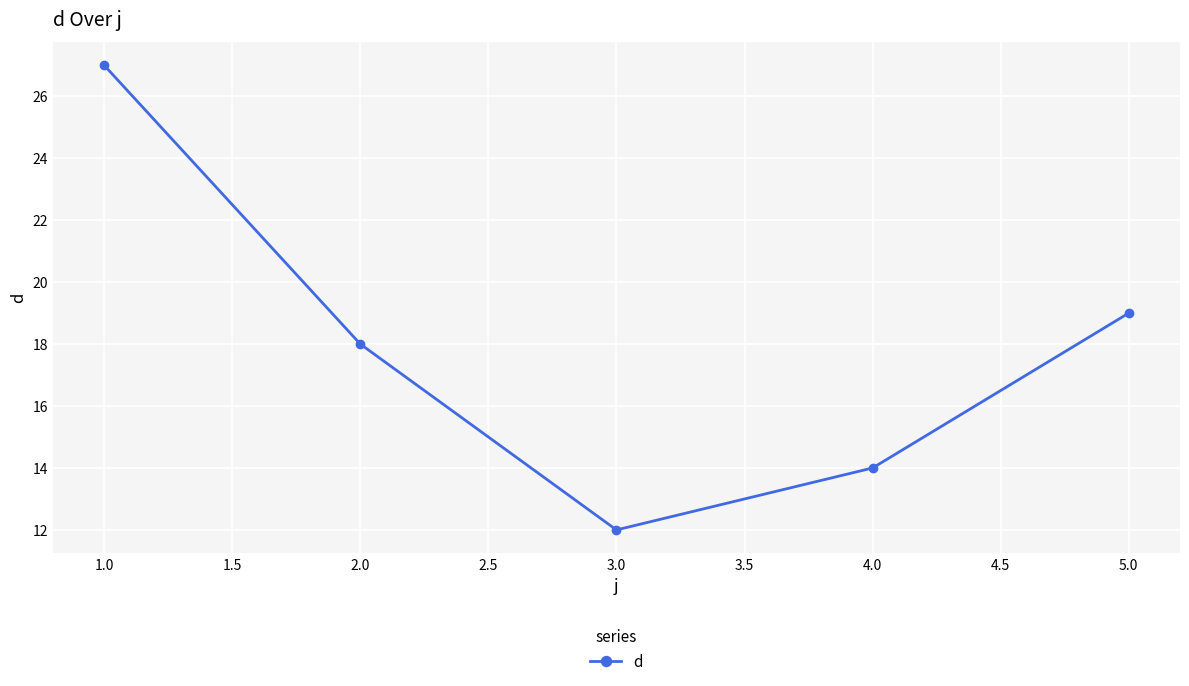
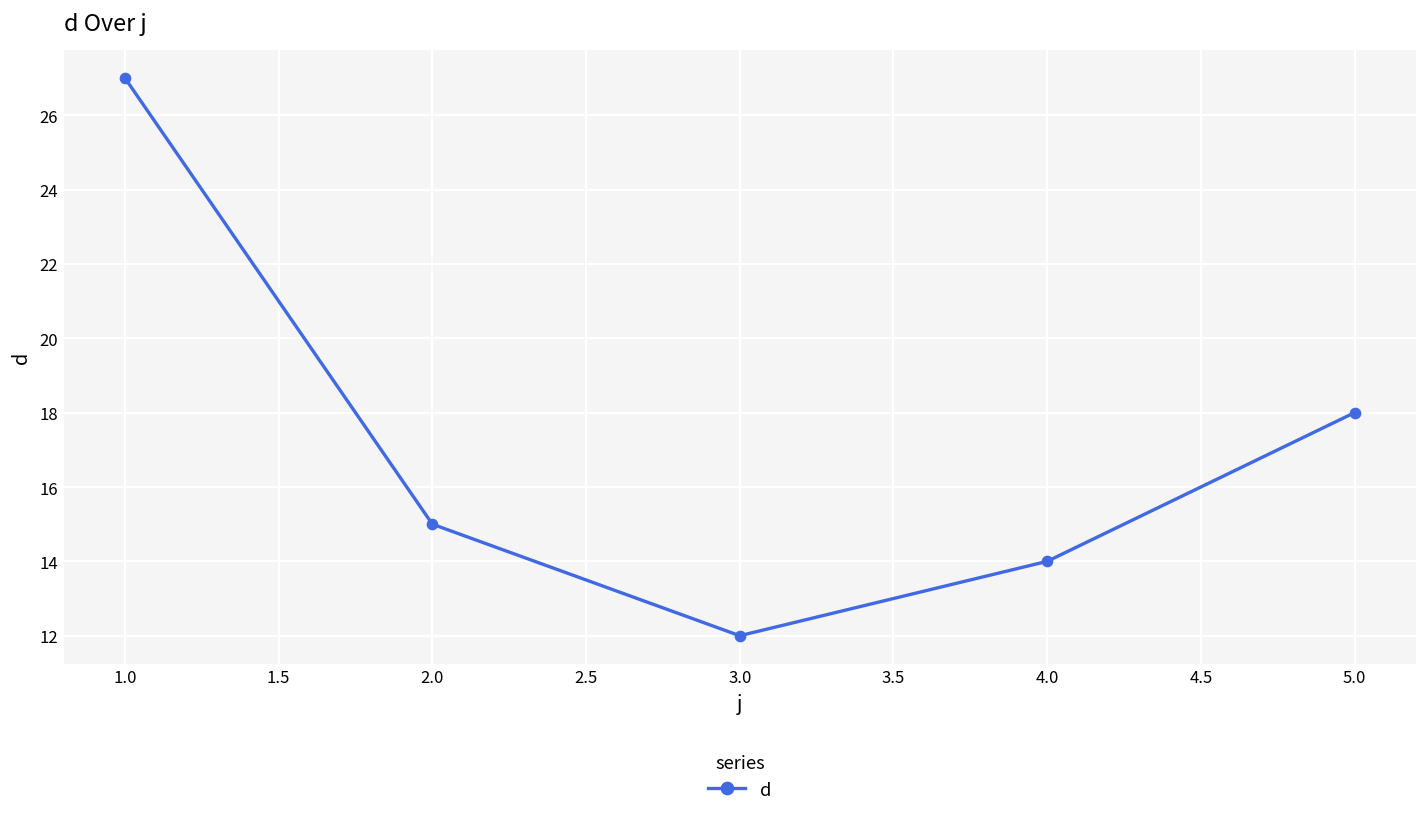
2.0: 18 -> 15
5.0: 19 -> 18
